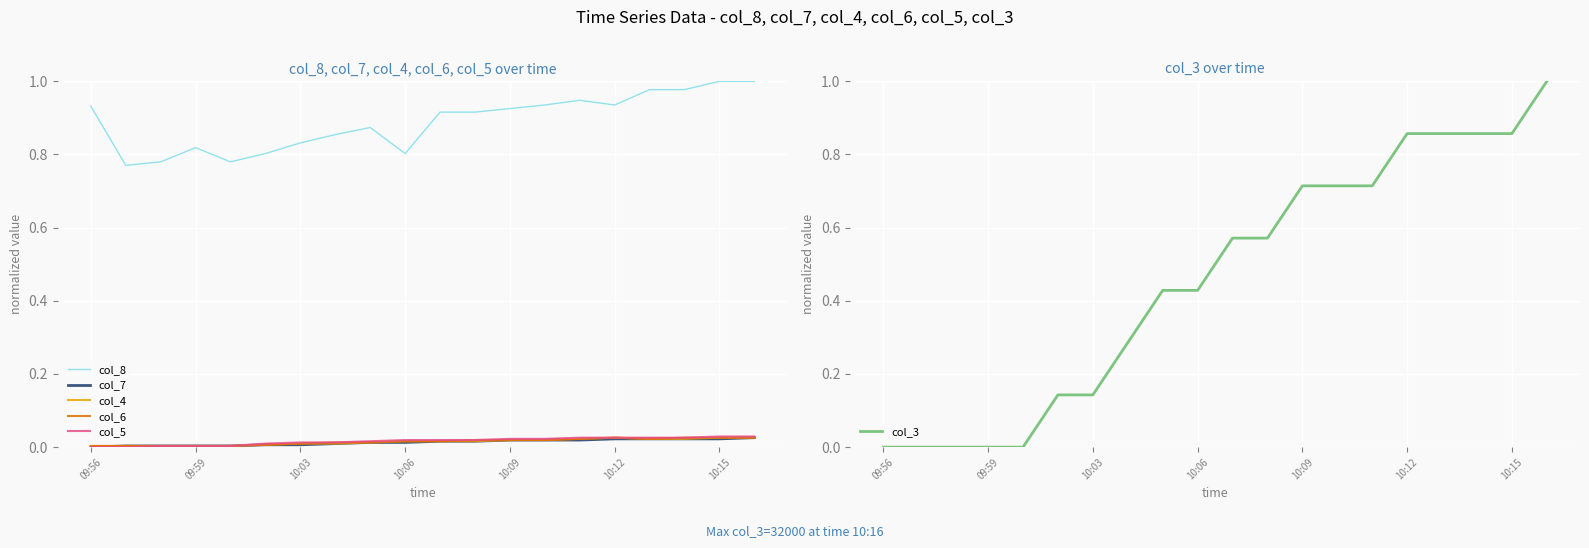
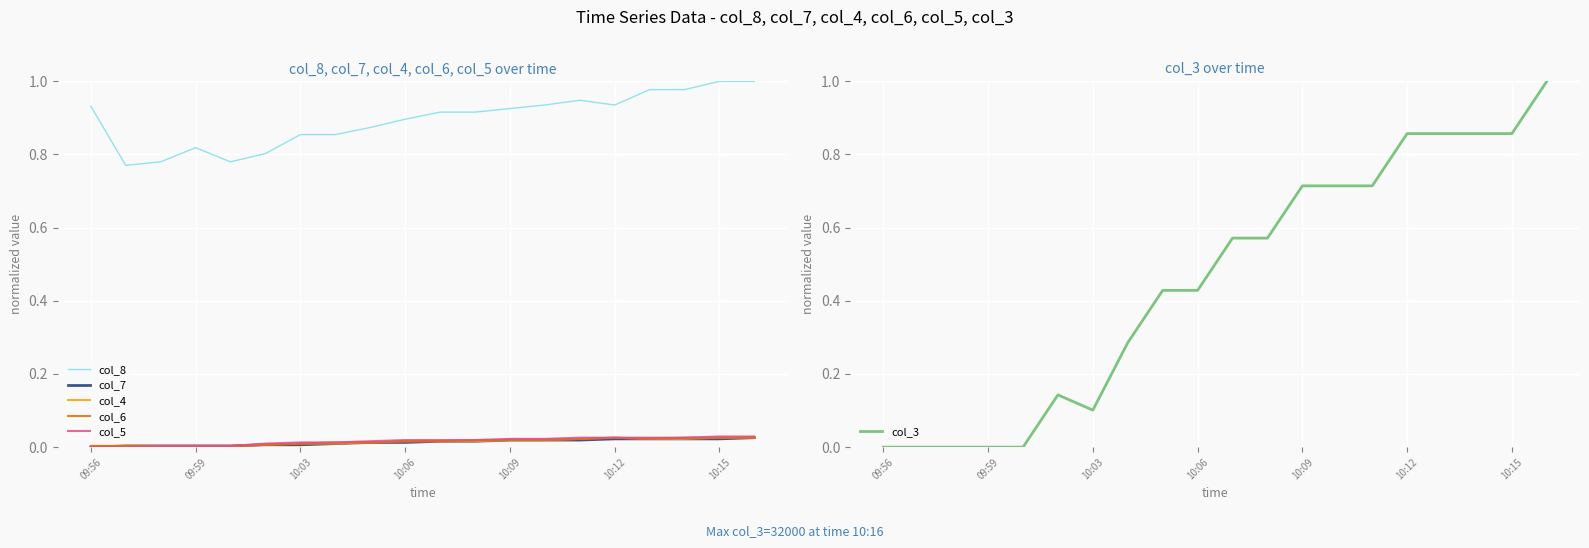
col_8, col_7, col_4, col_6, col_5 over time, col_8, 10:03: 0.83 -> 0.85
col_8, col_7, col_4, col_6, col_5 over time, col_8, 10:06: 0.80 -> 0.90
col_3 over time, 10:03: 0.14 -> 0.10
